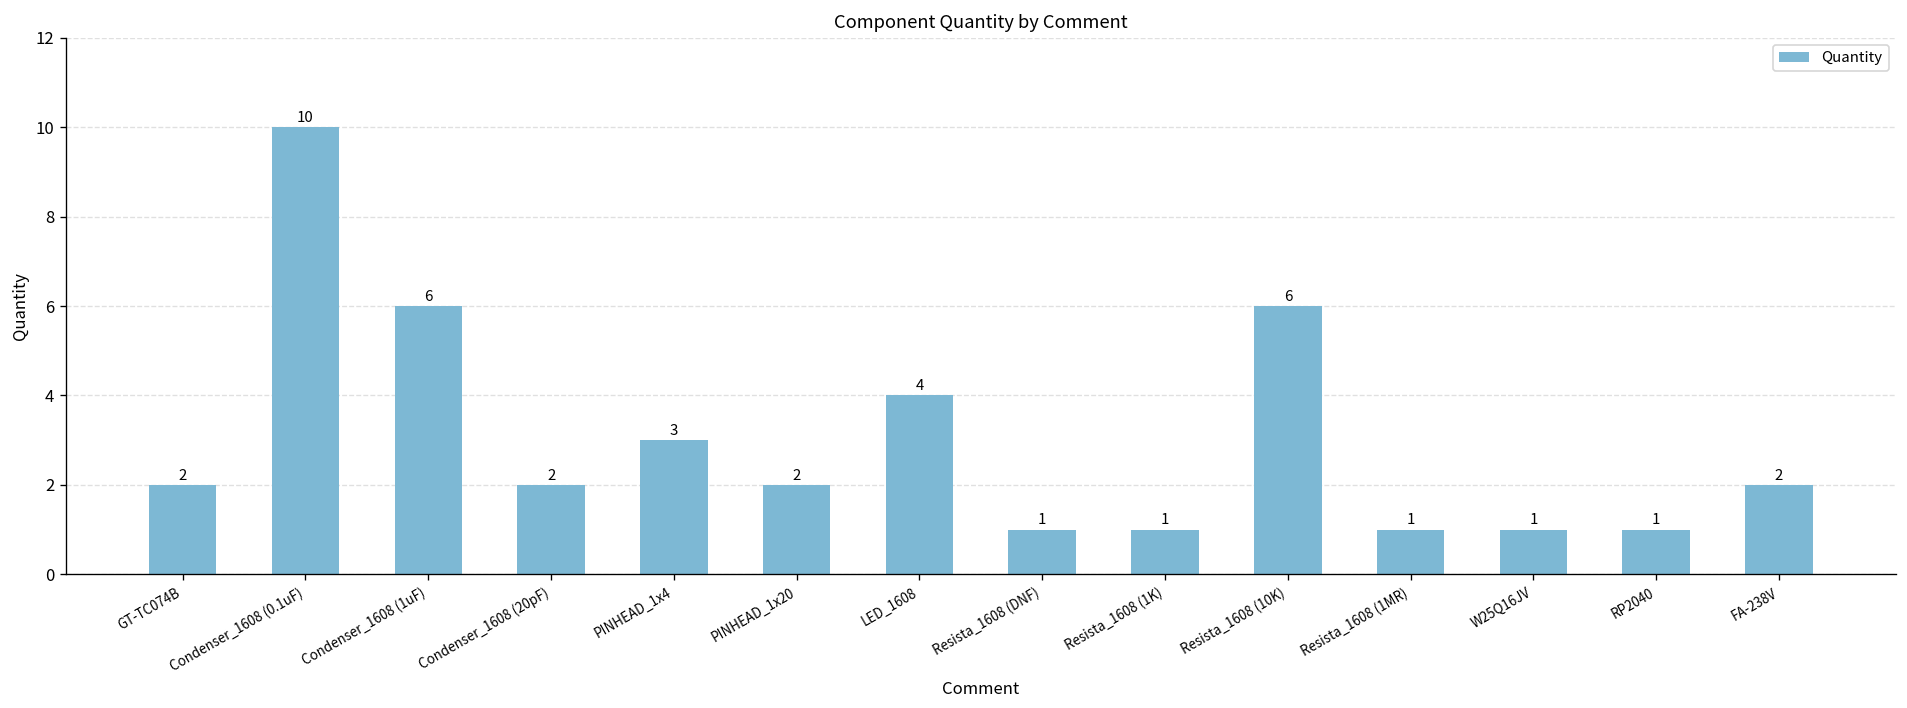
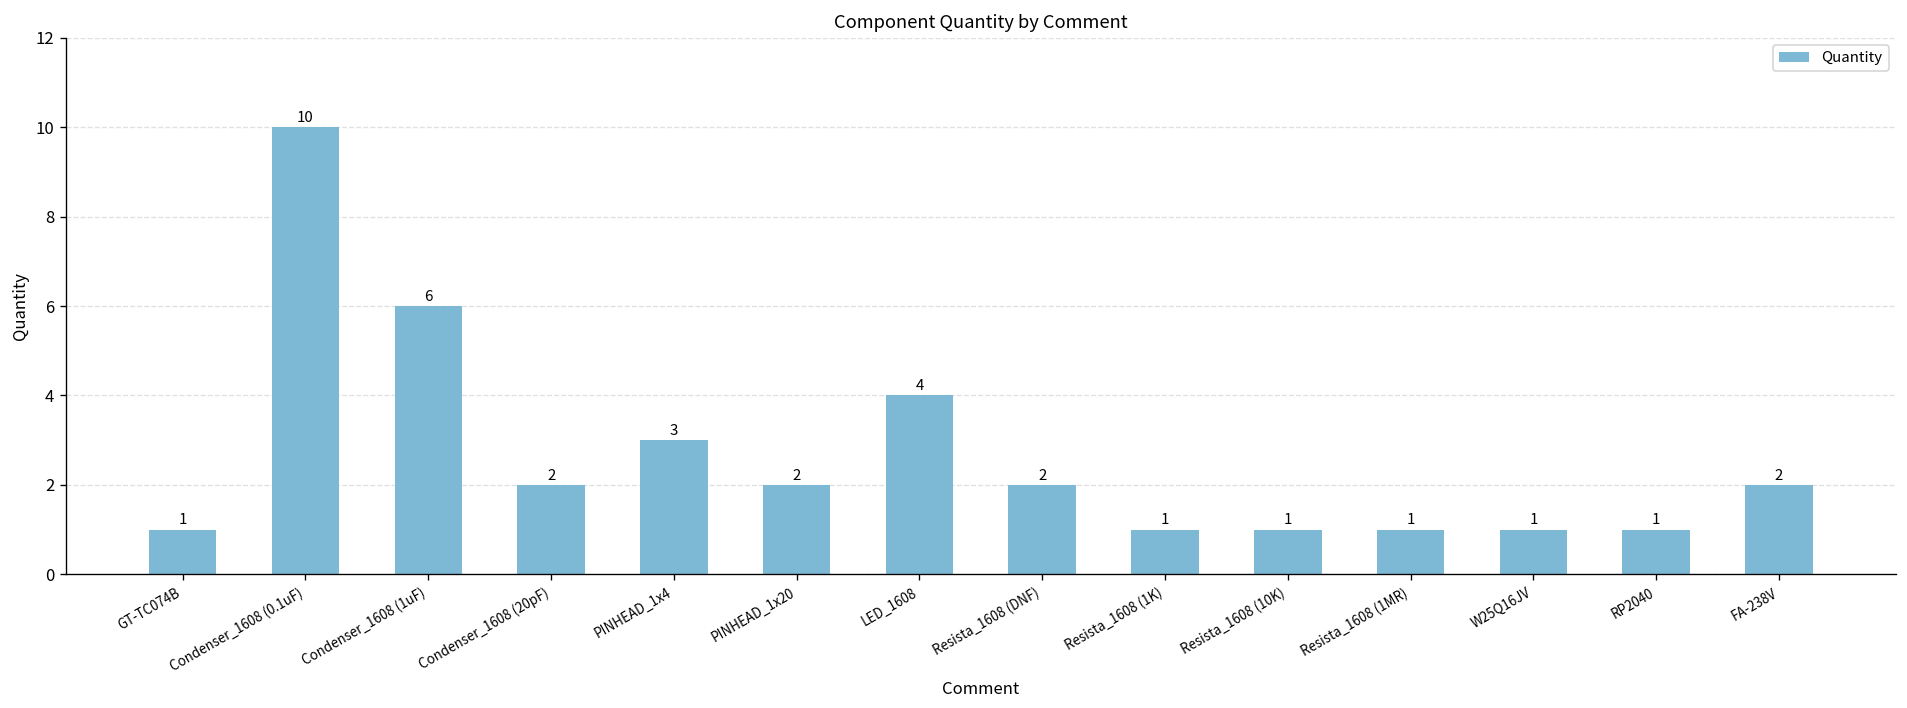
GT-TC074B: 2 -> 1
Resista_1608 (DNF): 1 -> 2
Resista_1608 (10K): 6 -> 1
